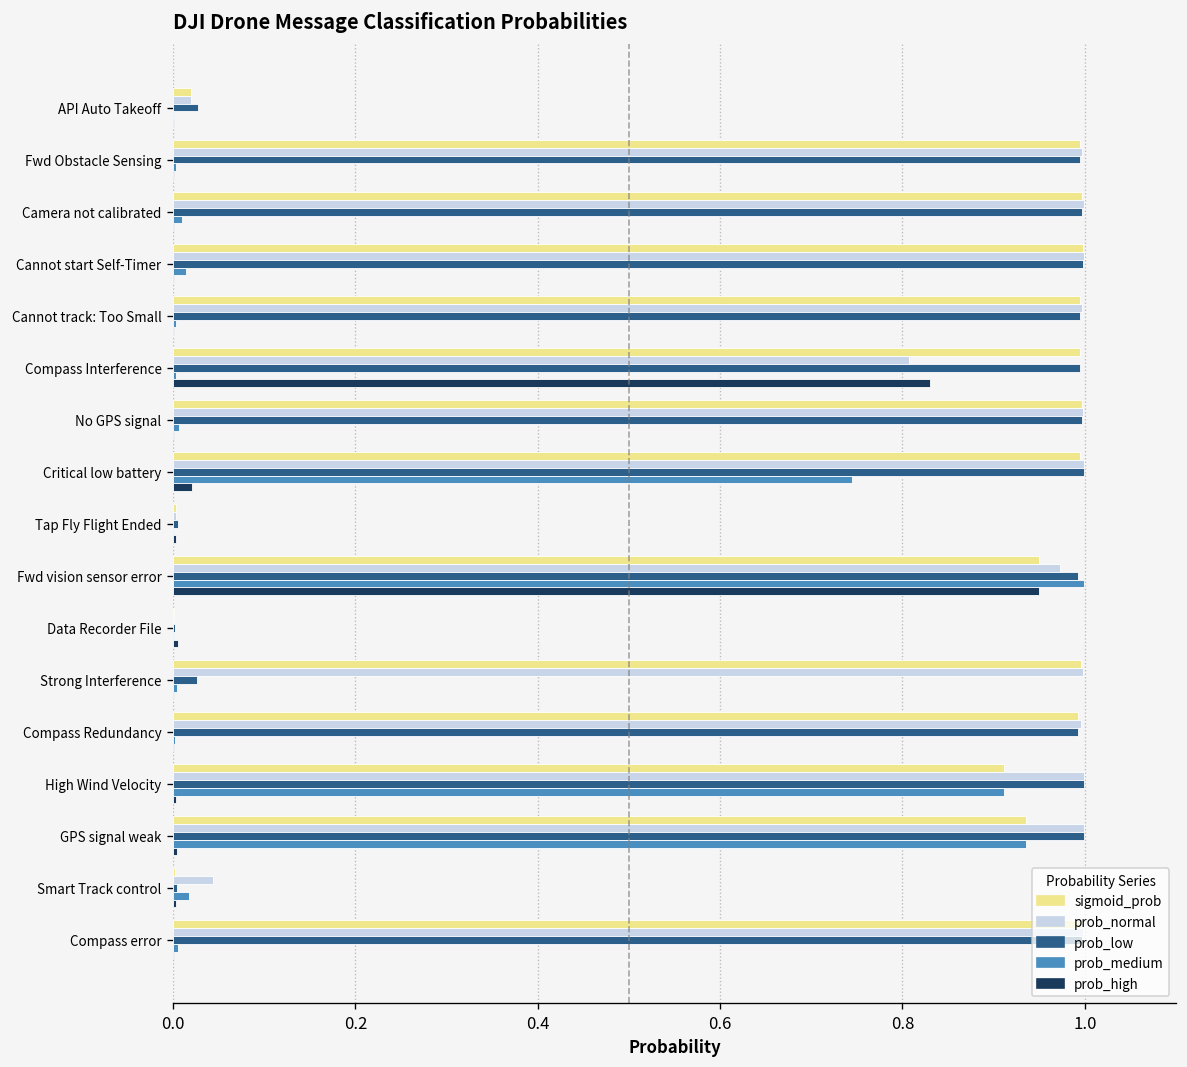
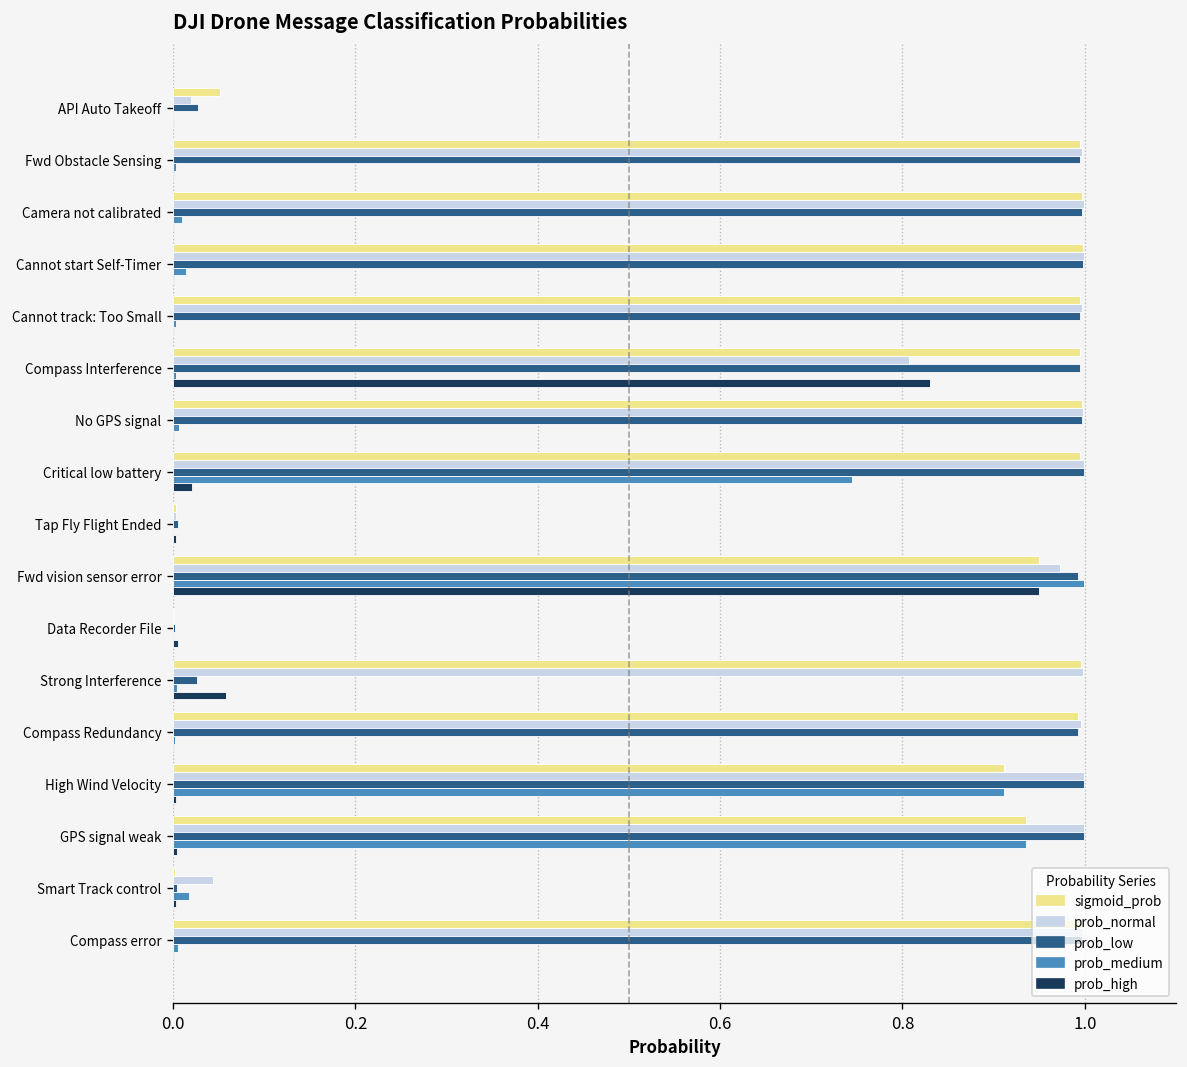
sigmoid_prob, API Auto Takeoff: 0.02 -> 0.05
prob_high, Strong Interference: 0.00 -> 0.06
